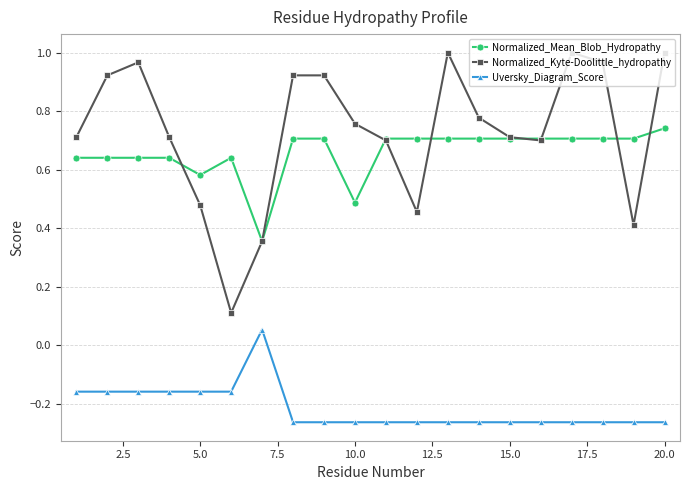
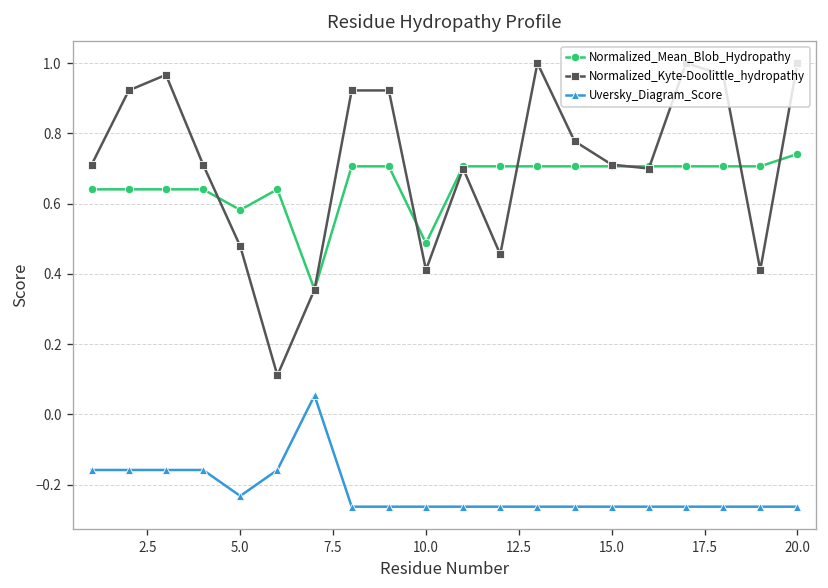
Uversky_Diagram_Score, 5.0: -0.16 -> -0.23
Normalized_Kyte-Doolittle_hydropathy, 10.0: 0.76 -> 0.41
